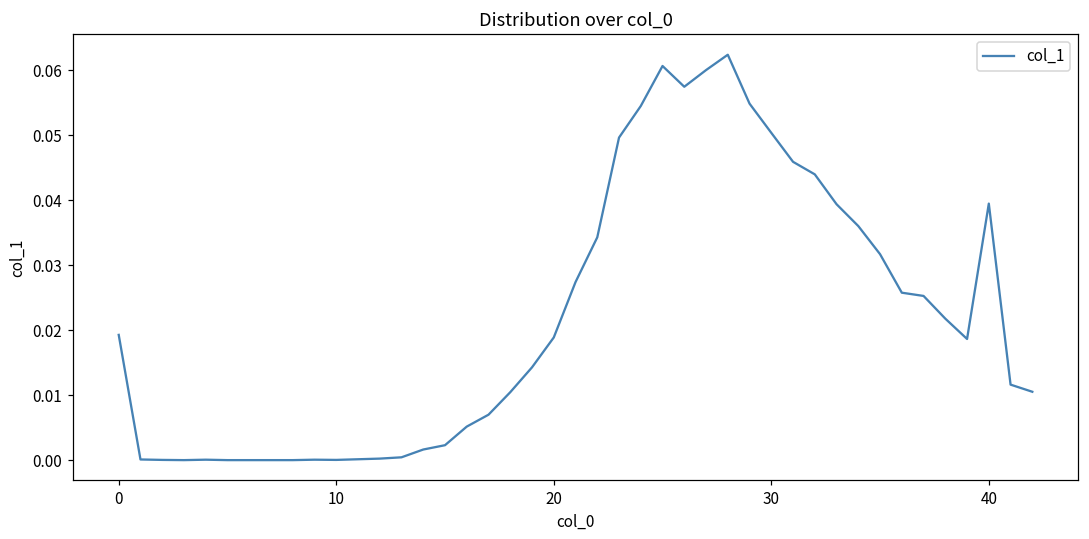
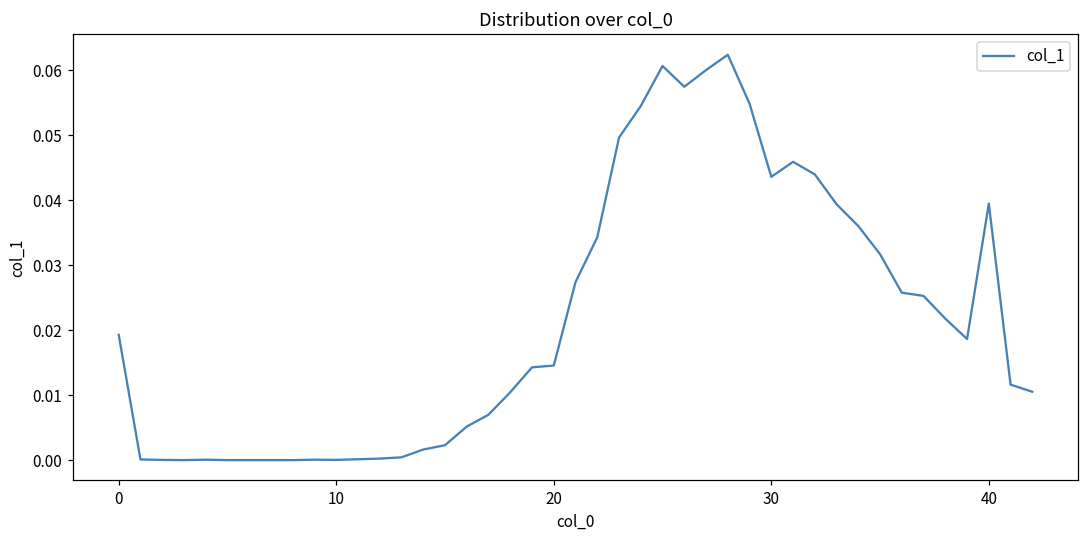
20: 0.019 -> 0.015
30: 0.050 -> 0.044
